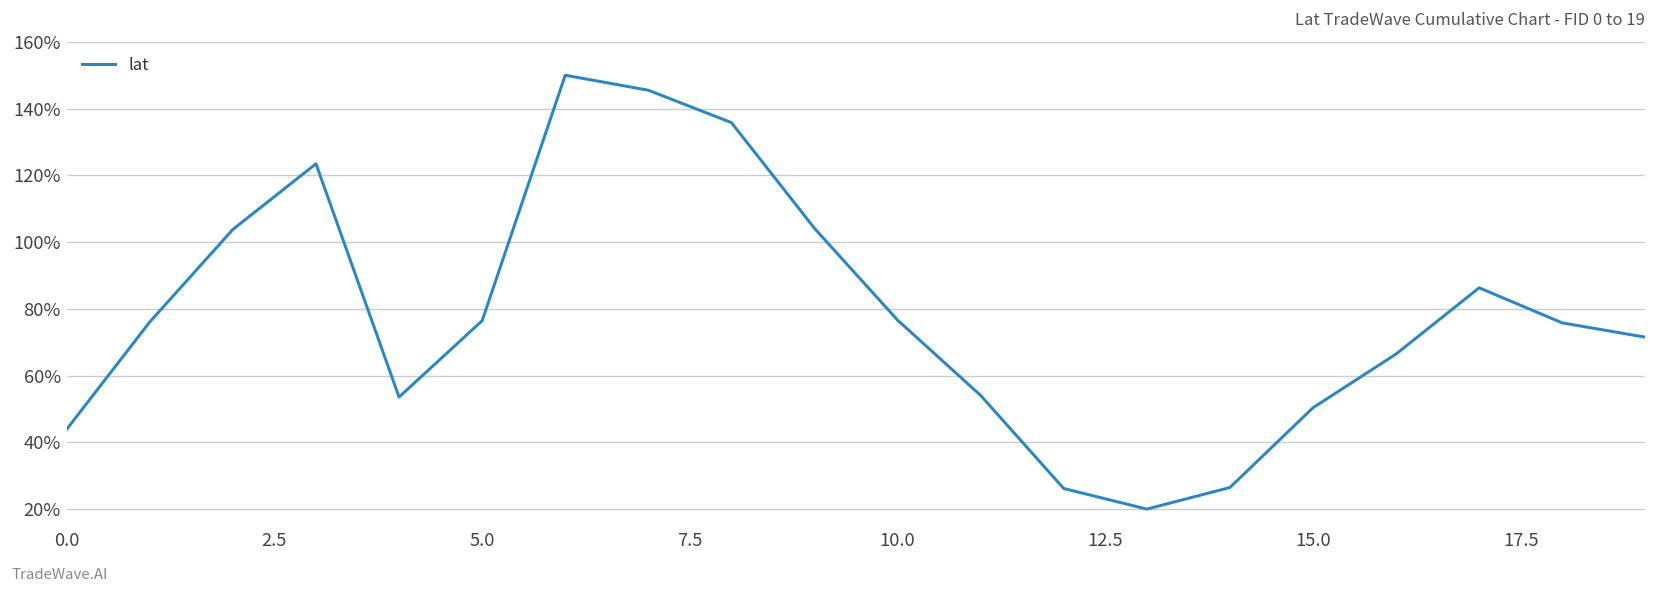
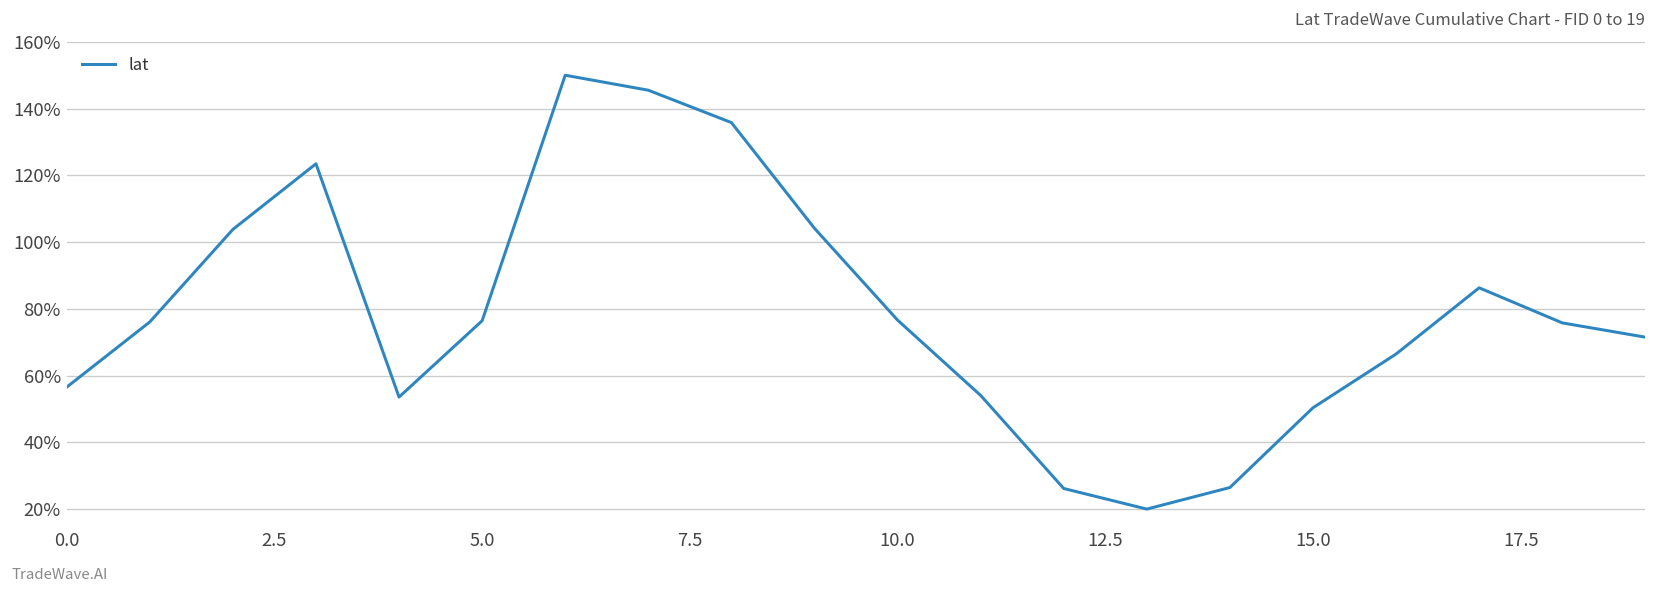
0.0: 44% -> 57%
